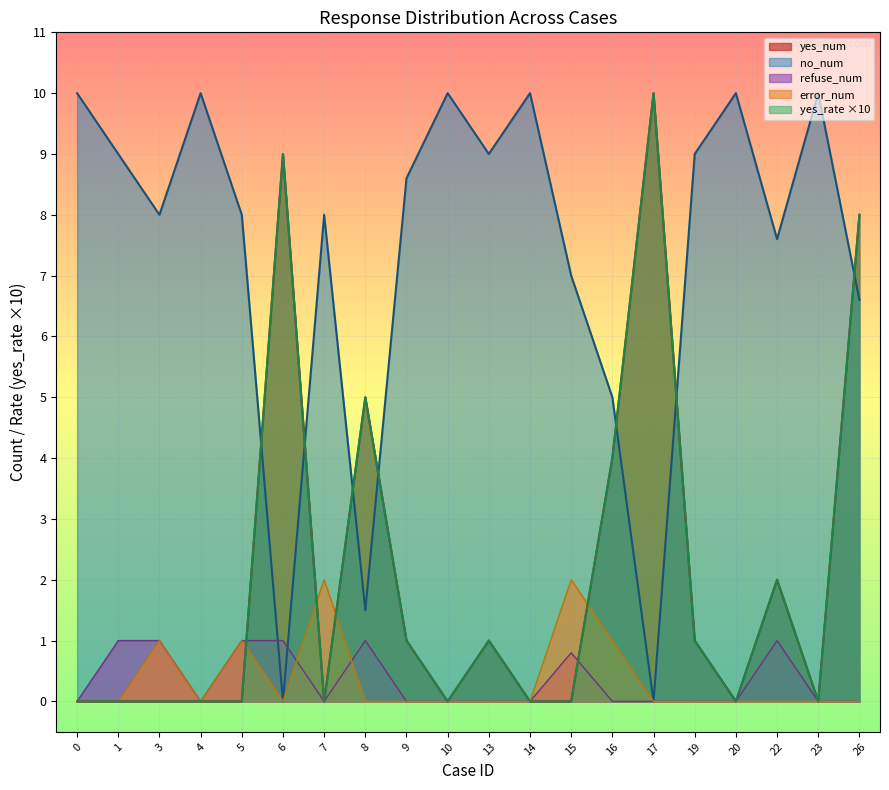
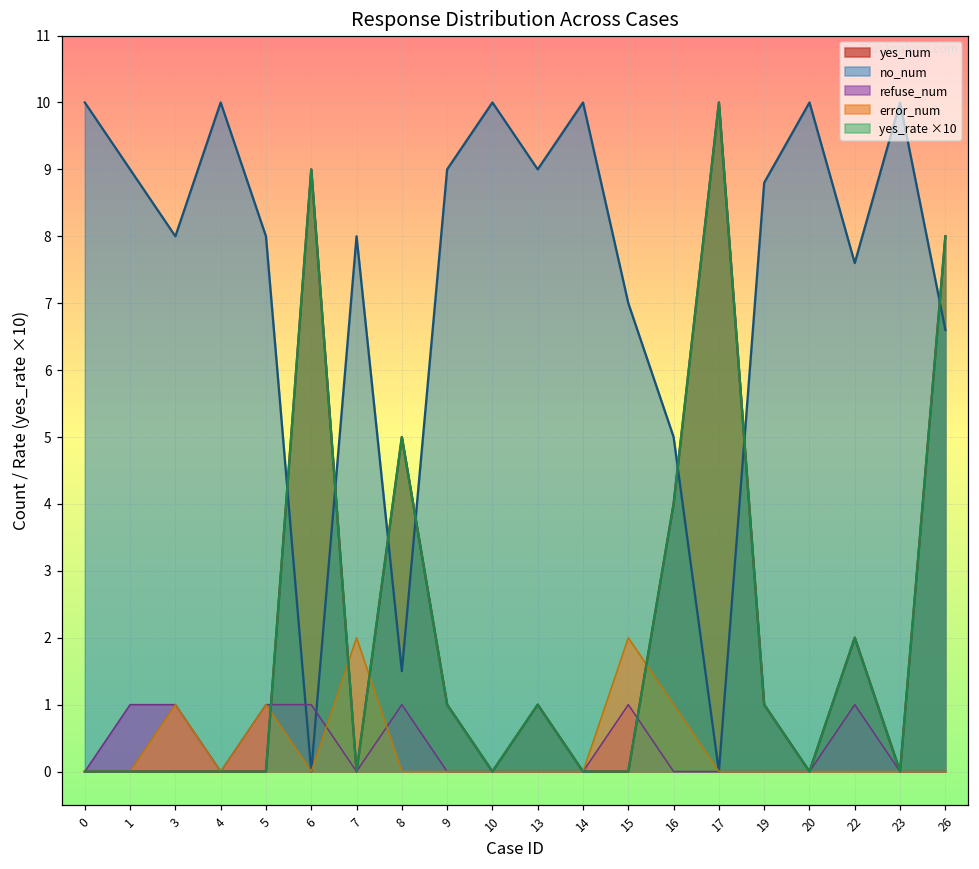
no_num, 9: 8.6 -> 9.0
refuse_num, 15: 0.8 -> 1.0
no_num, 19: 9.0 -> 8.8
